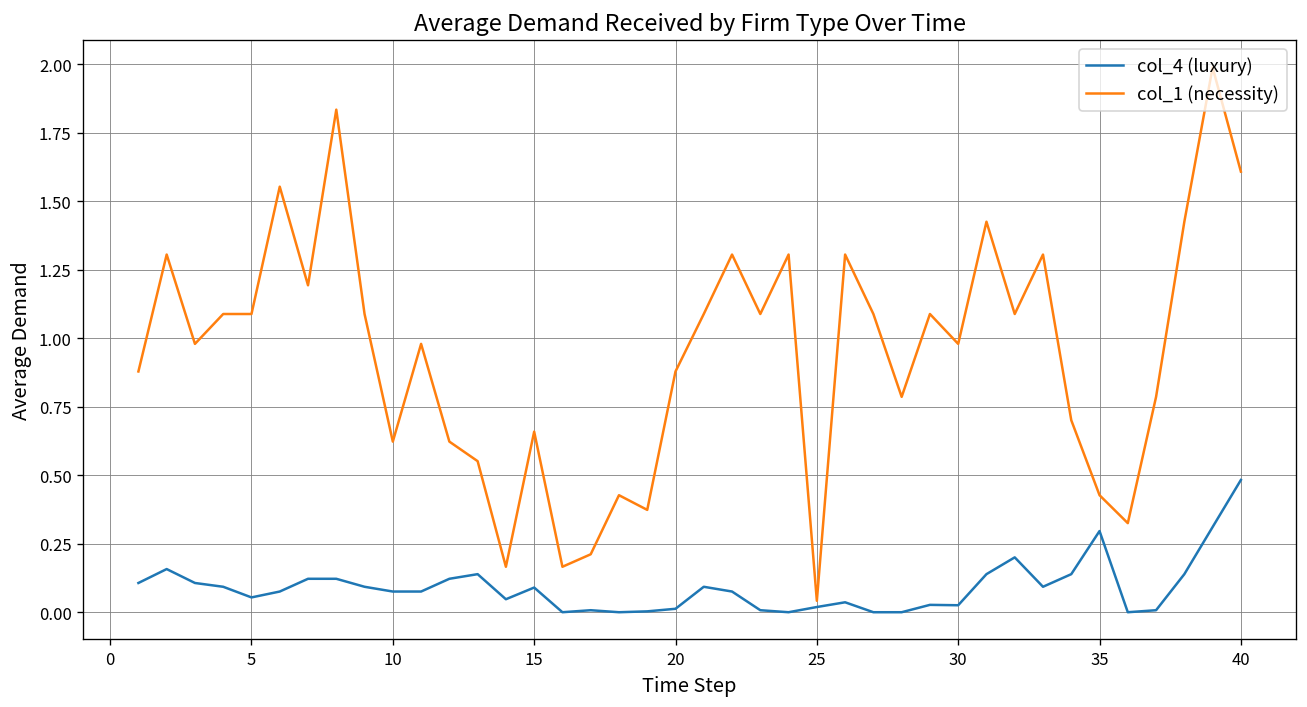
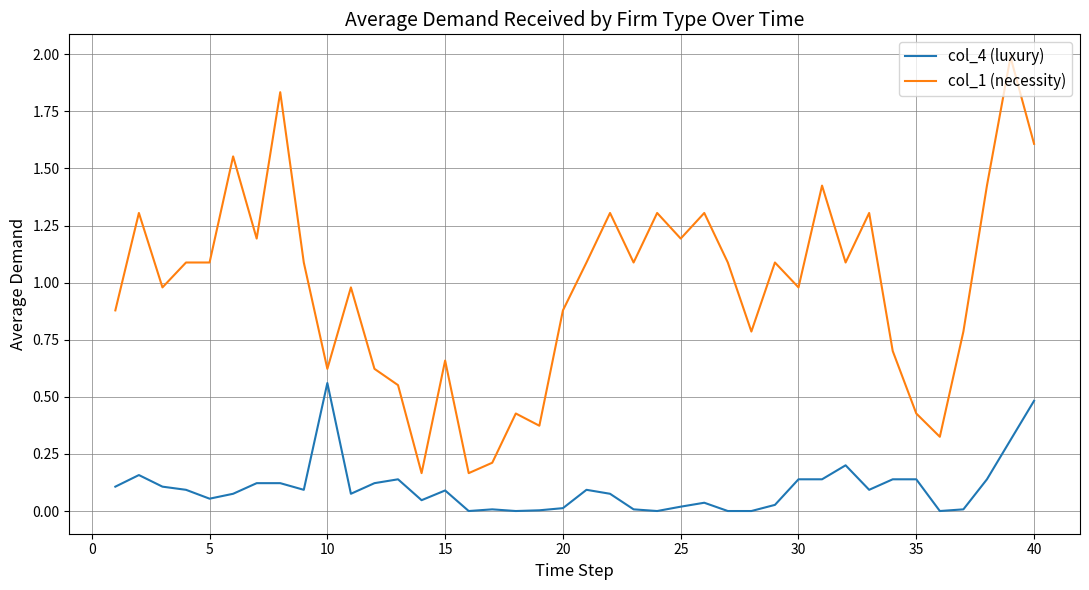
col_4 (luxury), 10: 0.08 -> 0.56
col_1 (necessity), 25: 0.04 -> 1.19
col_4 (luxury), 30: 0.03 -> 0.14
col_4 (luxury), 35: 0.30 -> 0.14
